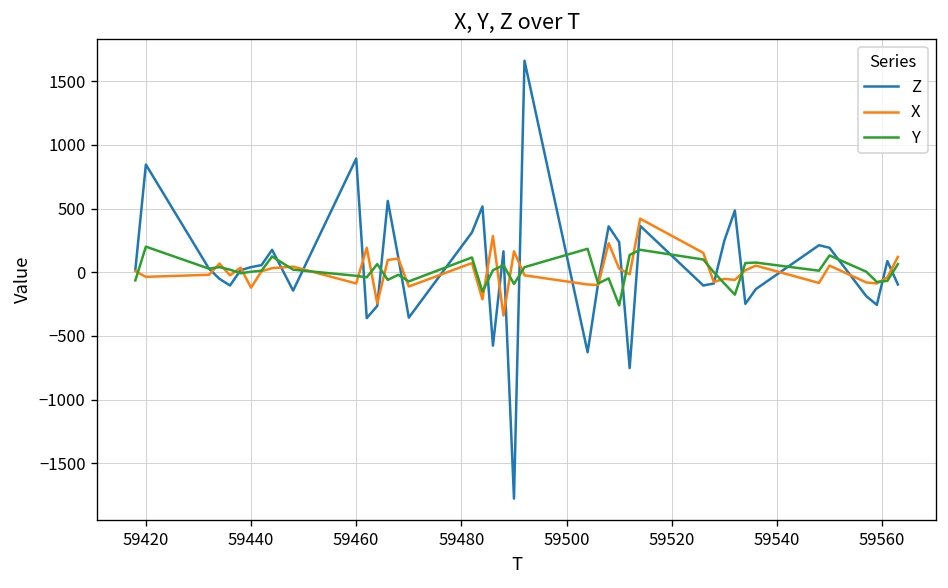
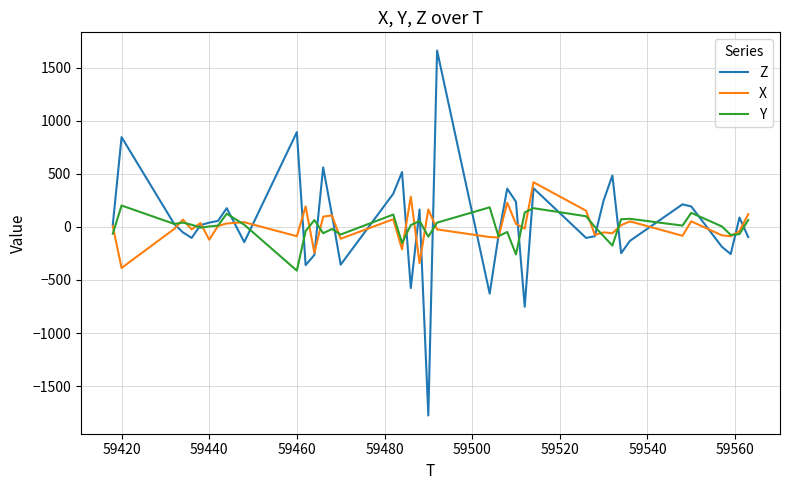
X, 59420: -40 -> -390
Y, 59460: -30 -> -410
